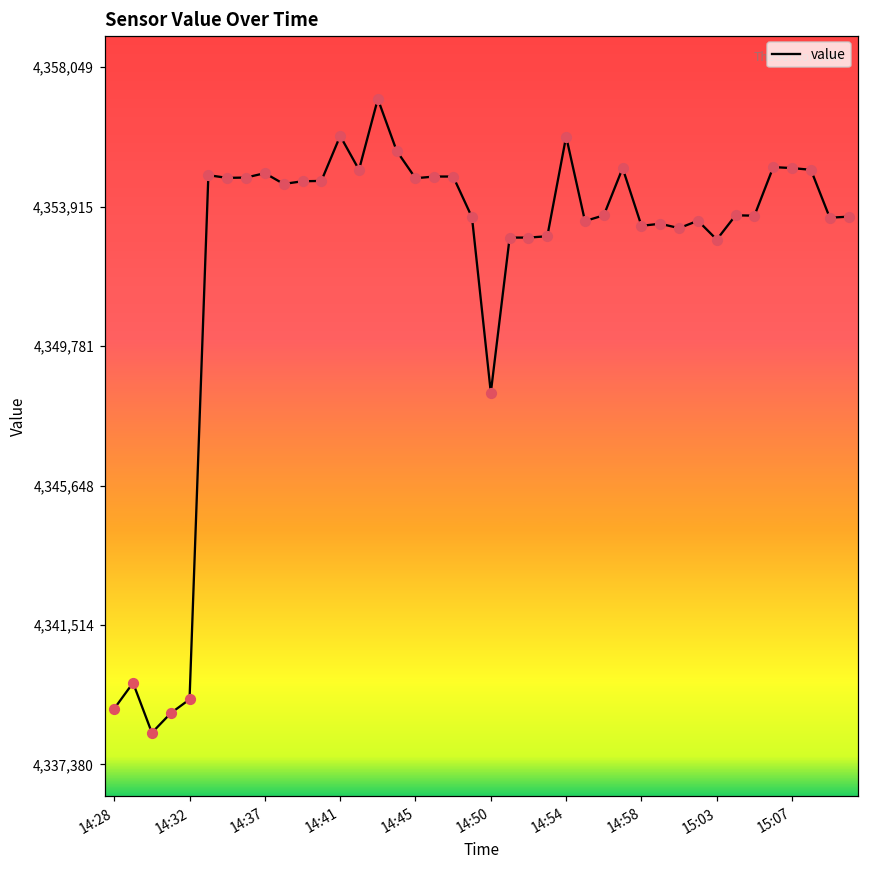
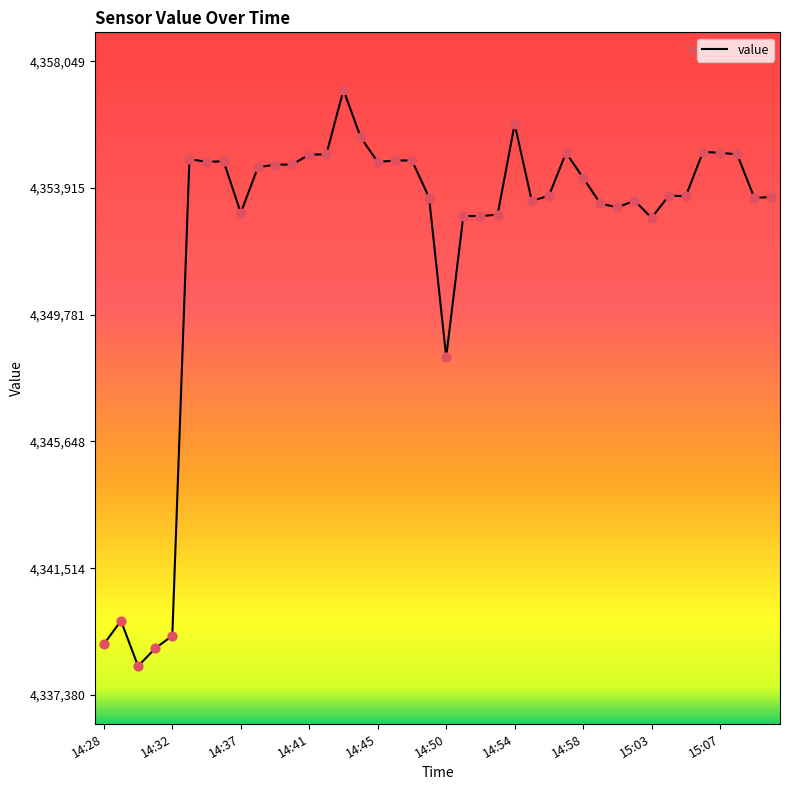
14:37: 4,354,900 -> 4,353,100
14:41: 4,356,000 -> 4,355,000
14:58: 4,353,400 -> 4,354,200
